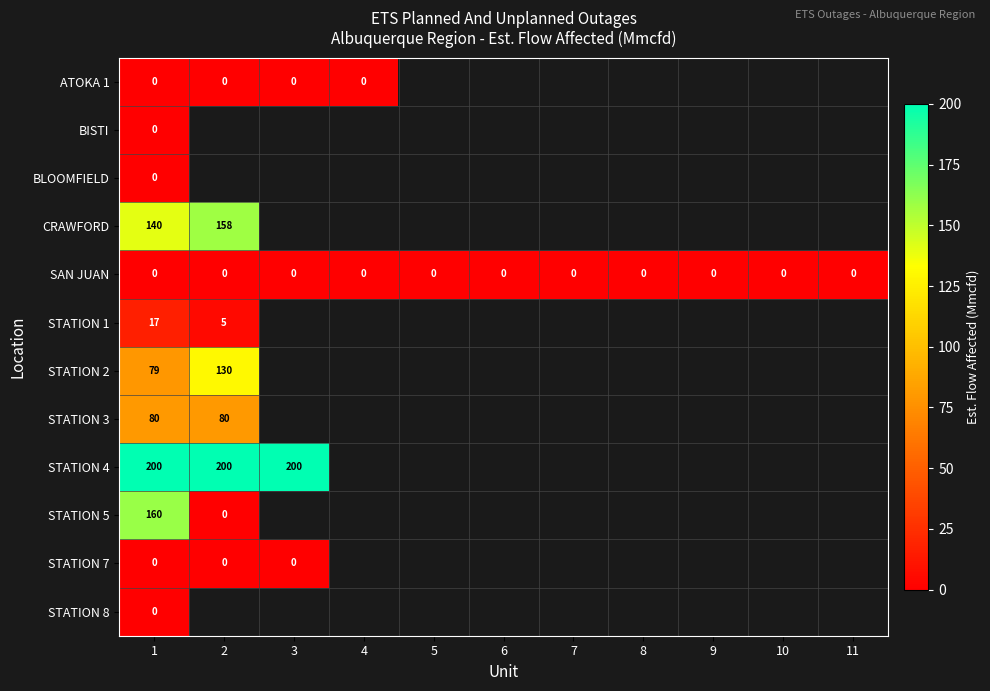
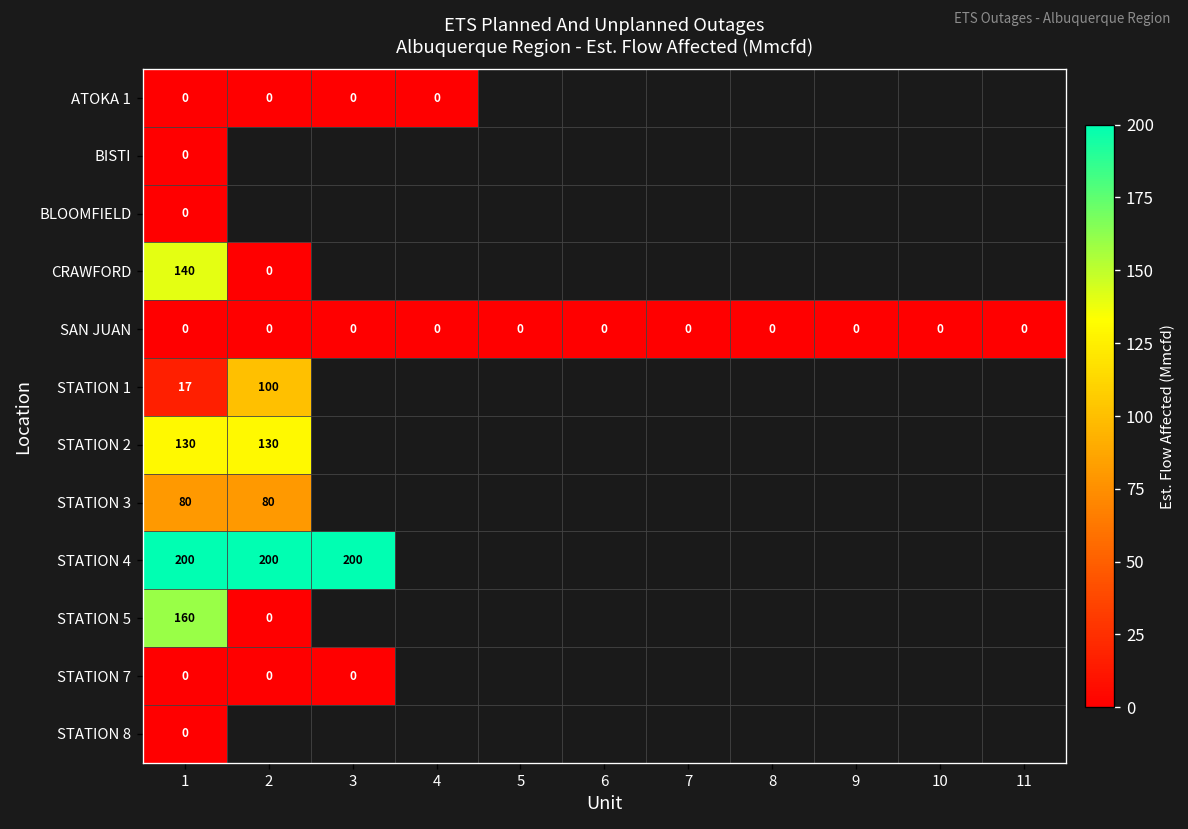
CRAWFORD, 2: 158 -> 0
STATION 1, 2: 5 -> 100
STATION 2, 1: 79 -> 130
